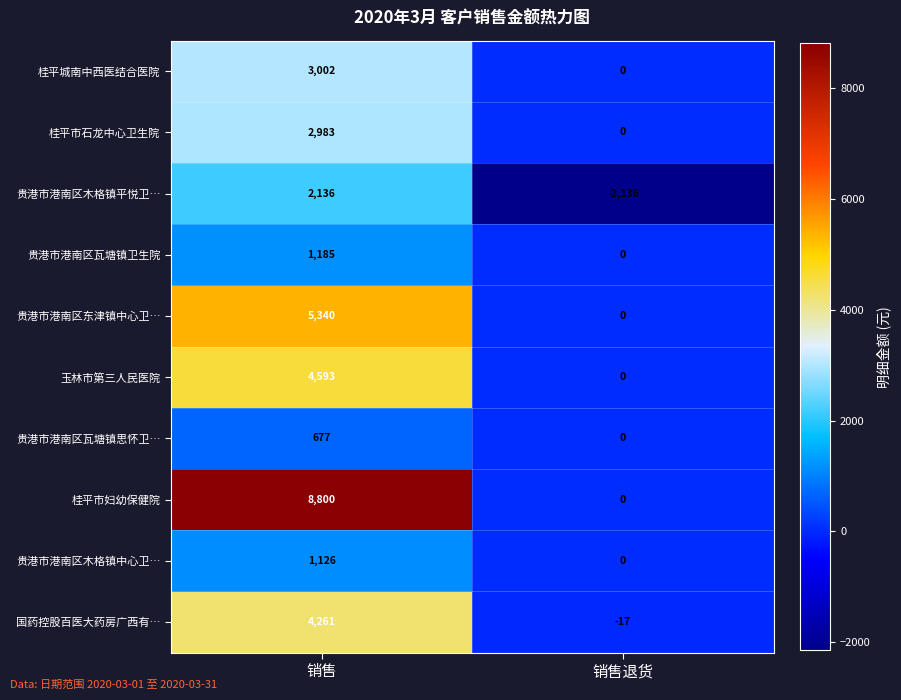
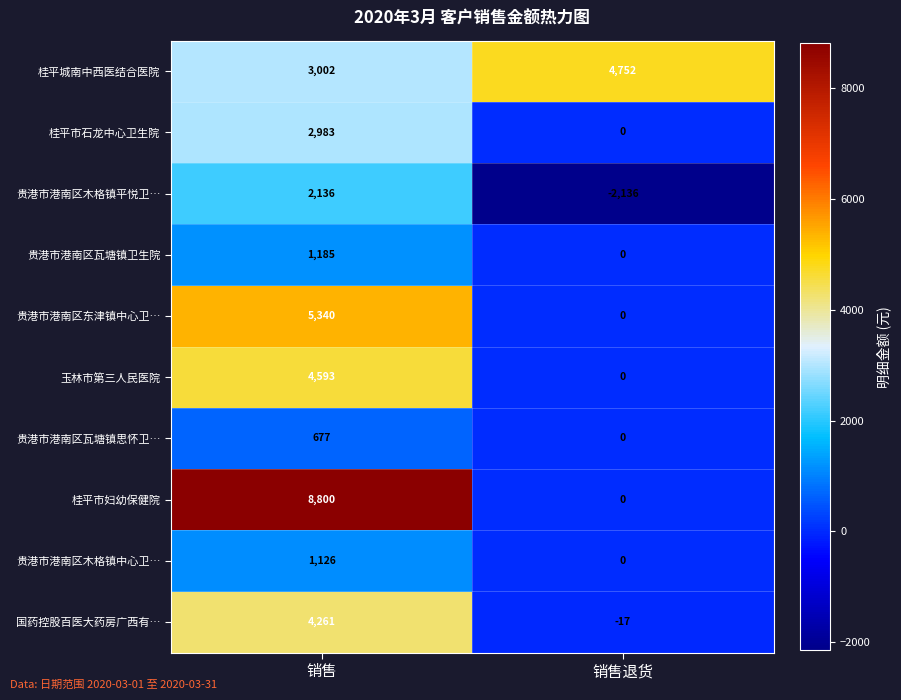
桂平城南中西医结合医院, 销售退货: 0 -> 4,752
